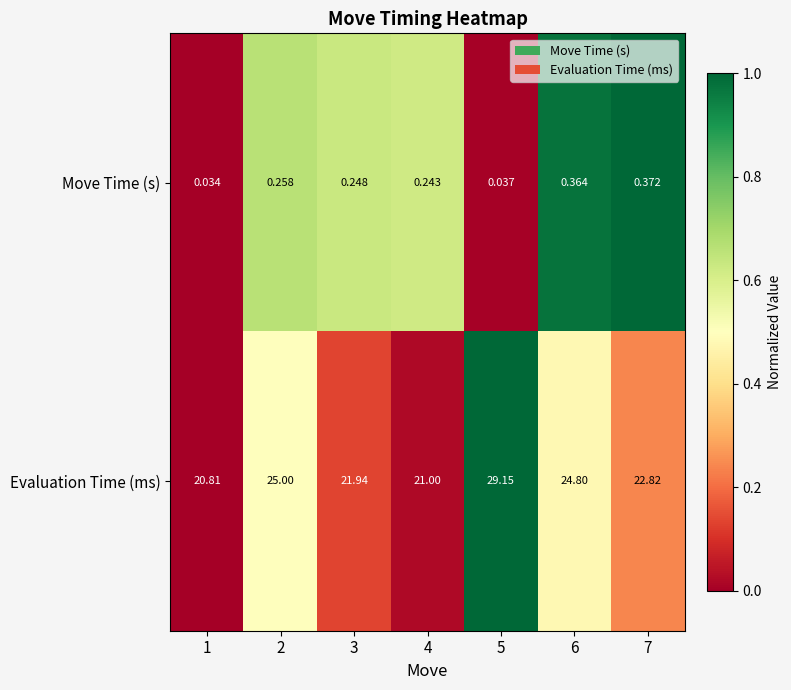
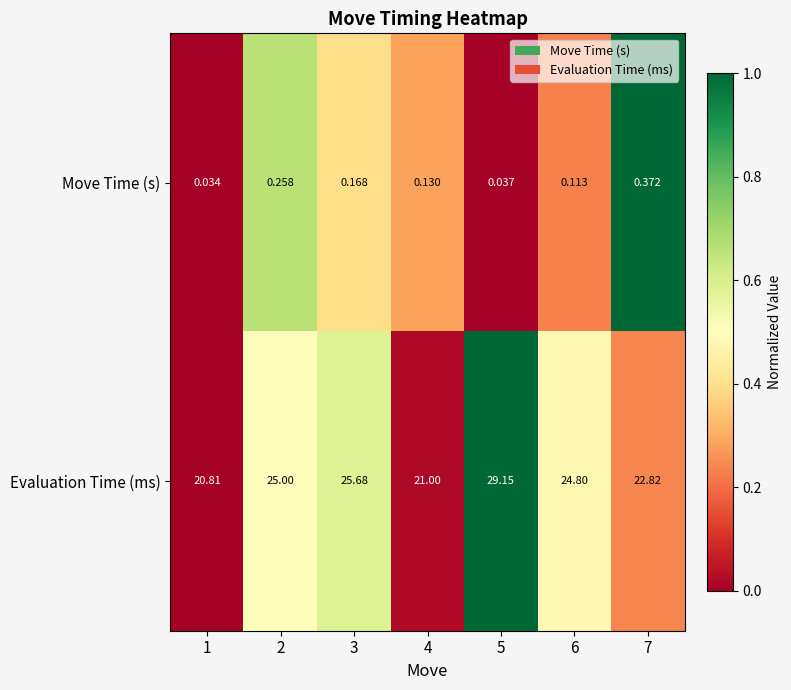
Move Time (s), 3: 0.248 -> 0.168
Move Time (s), 4: 0.243 -> 0.130
Move Time (s), 6: 0.364 -> 0.113
Evaluation Time (ms), 3: 21.94 -> 25.68
